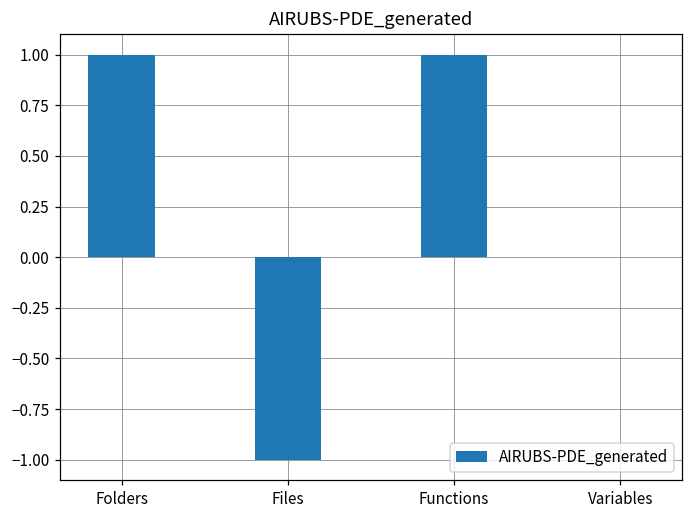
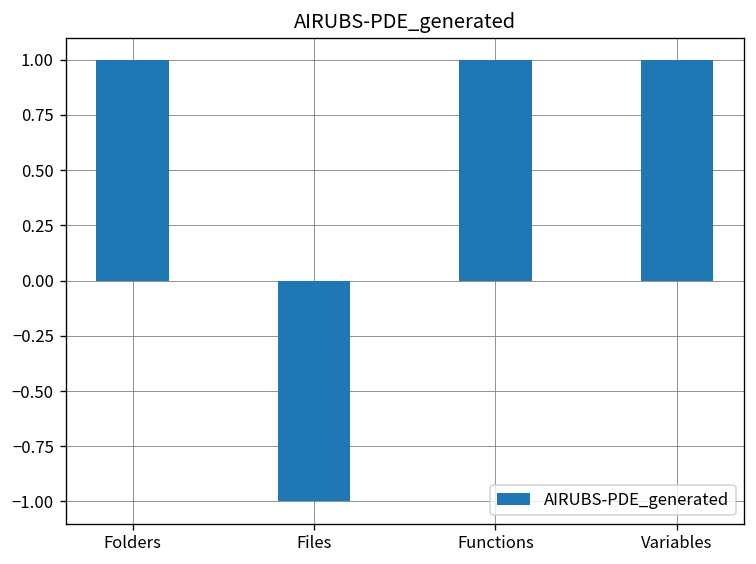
Variables: 0 -> 1
